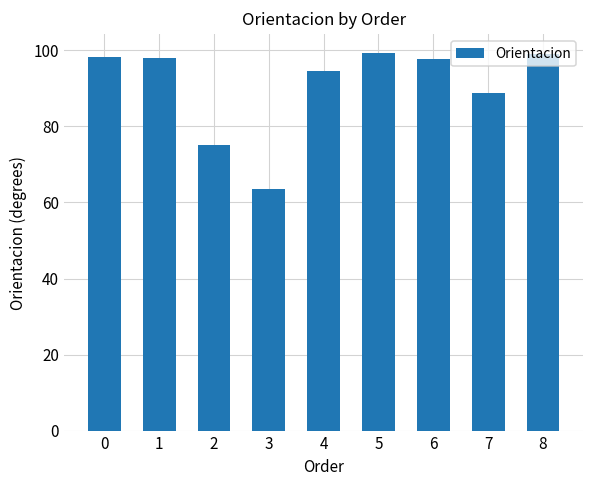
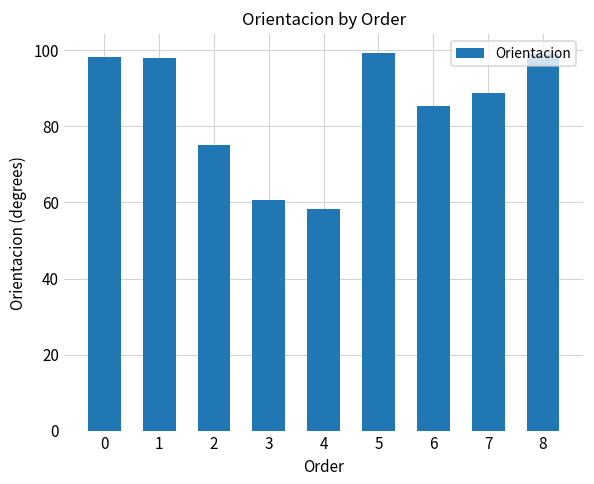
3: 64 -> 61
4: 95 -> 58
6: 98 -> 85
